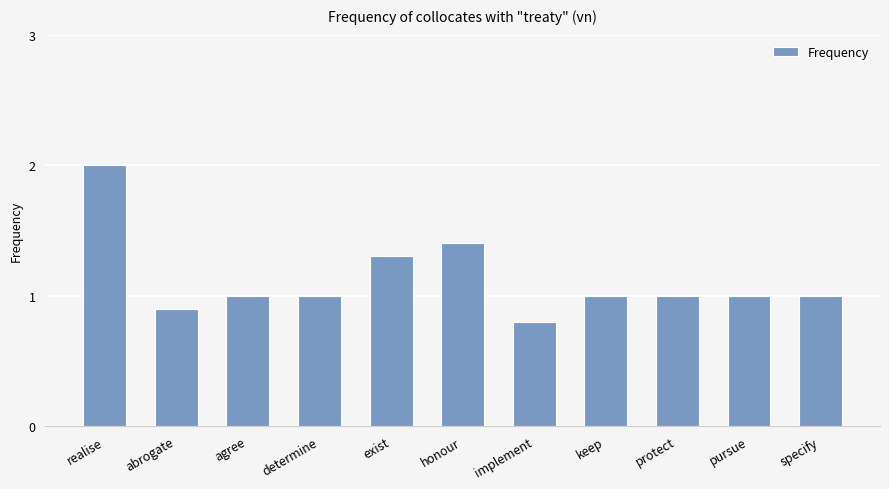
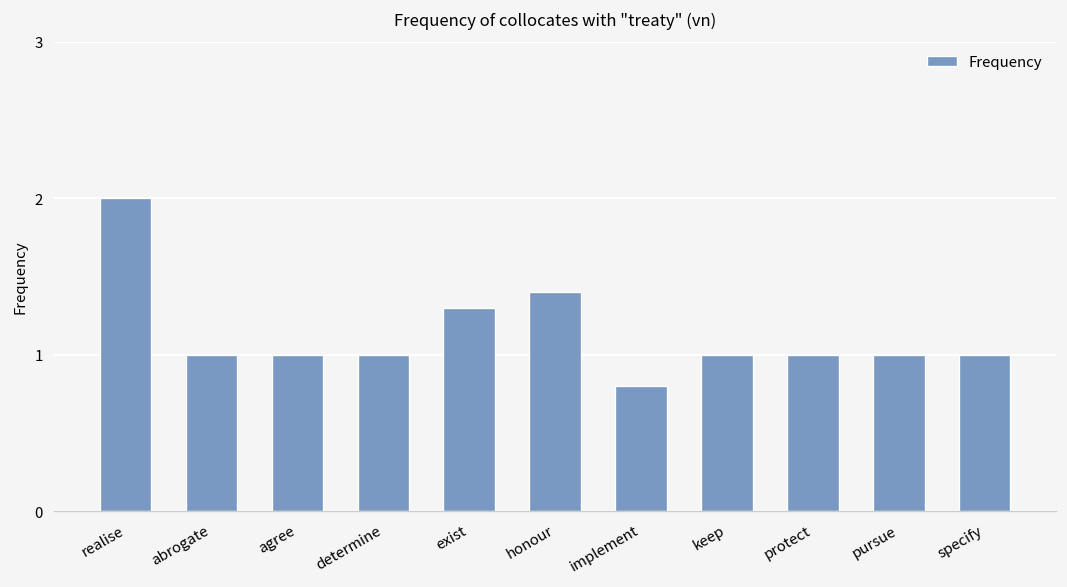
abrogate: 0.9 -> 1.0
